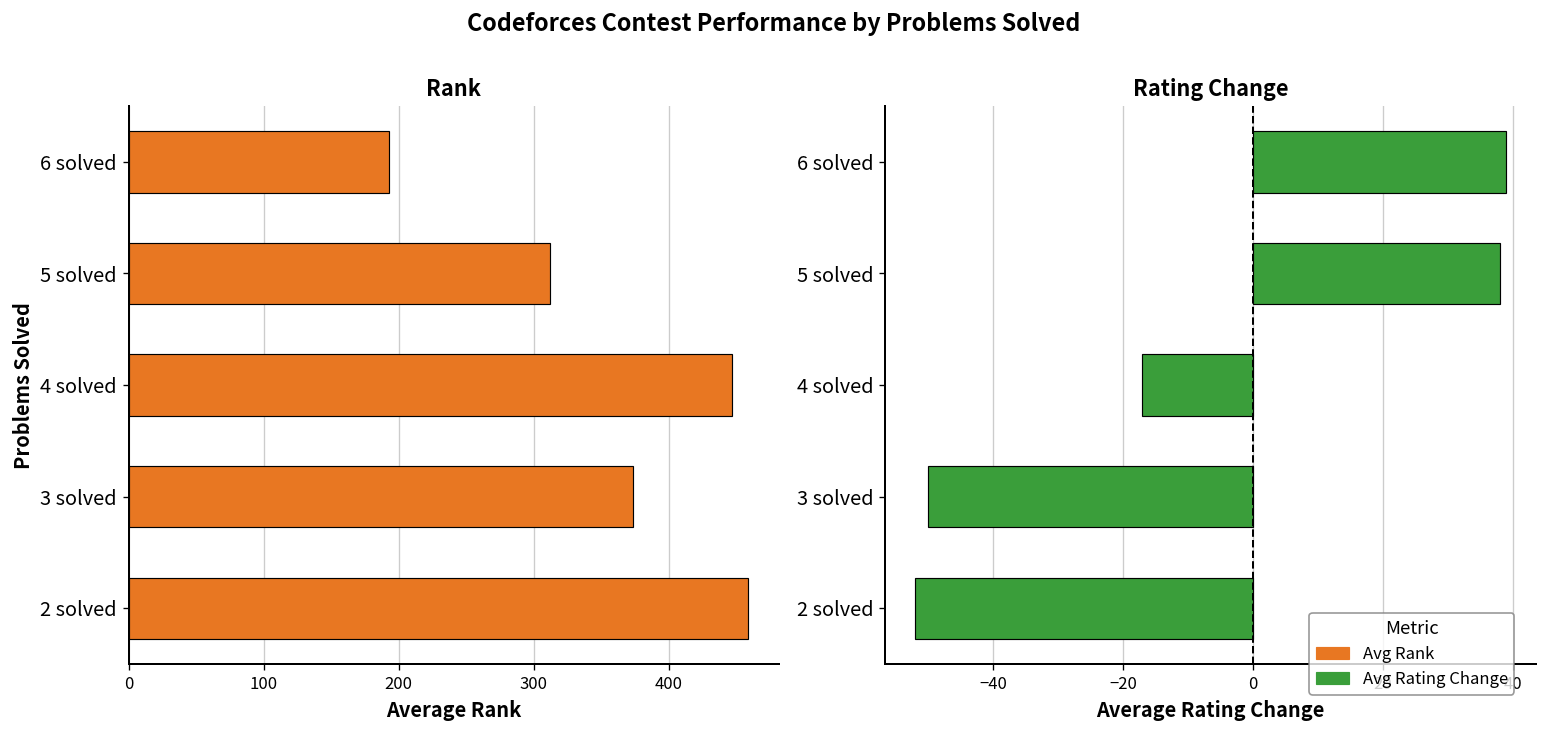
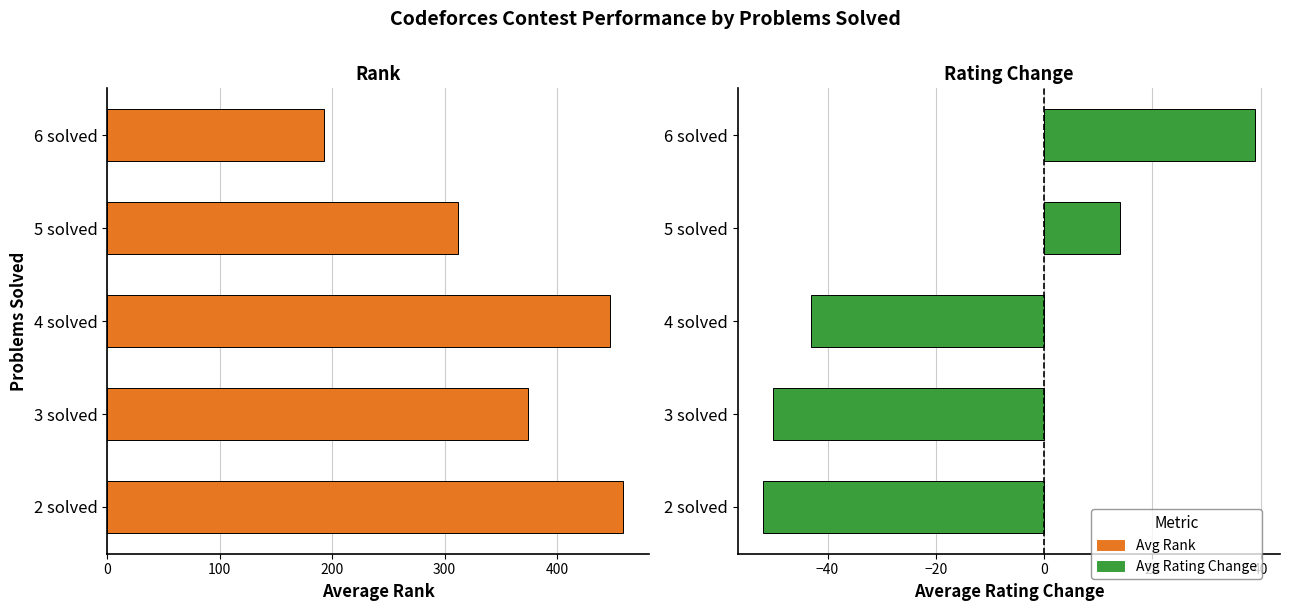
Rating Change, 5 solved: 38 -> 14
Rating Change, 4 solved: -17 -> -43
